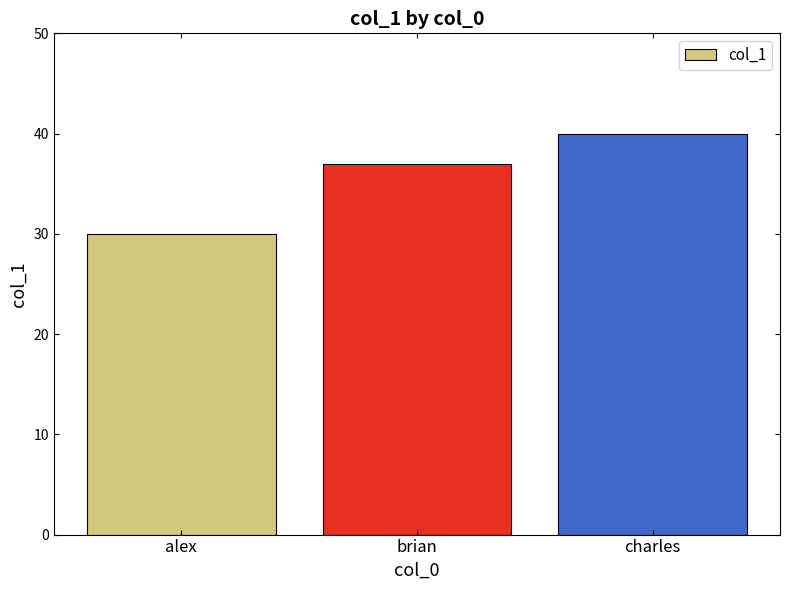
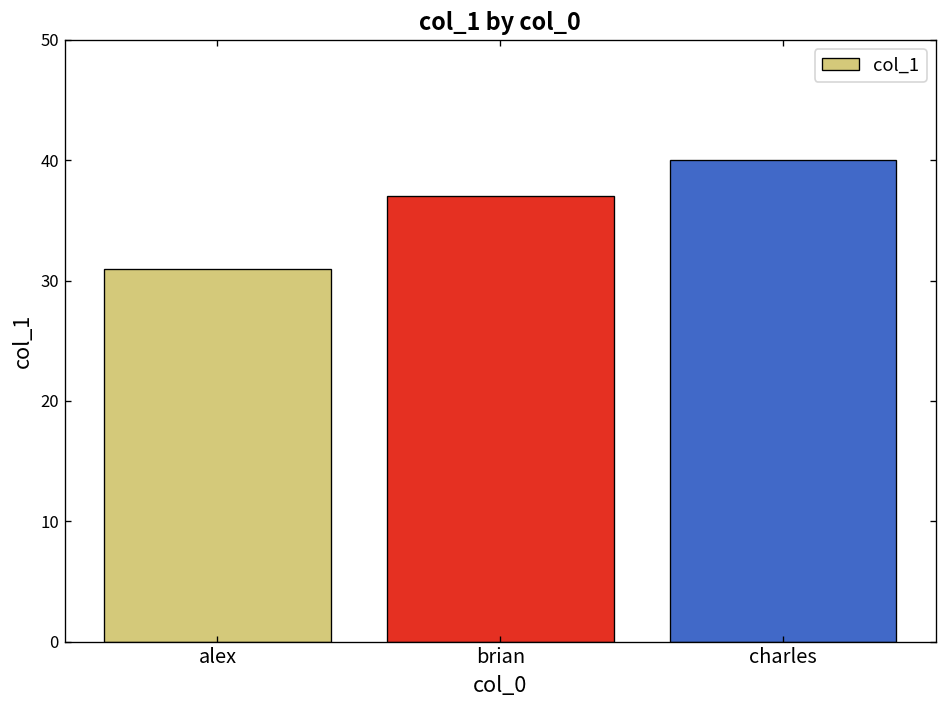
alex: 30 -> 31
